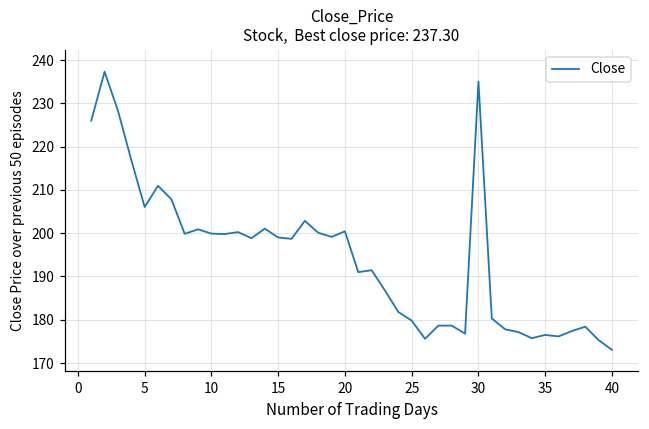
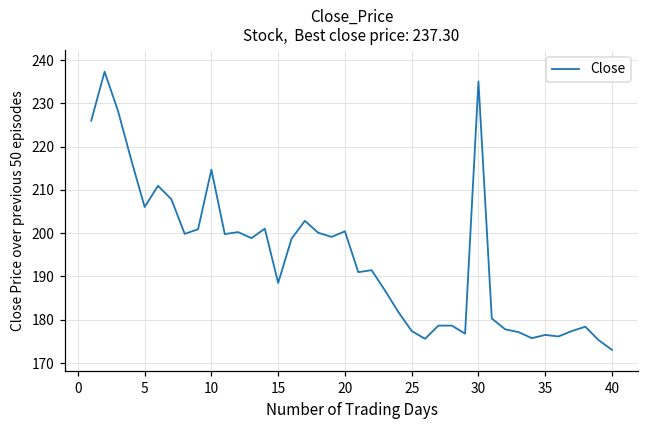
10: 200 -> 215
15: 199 -> 189
25: 180 -> 177
